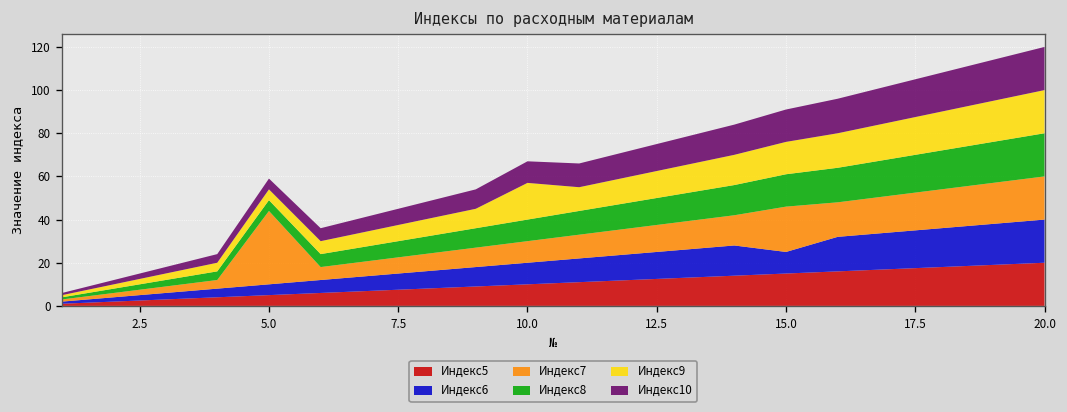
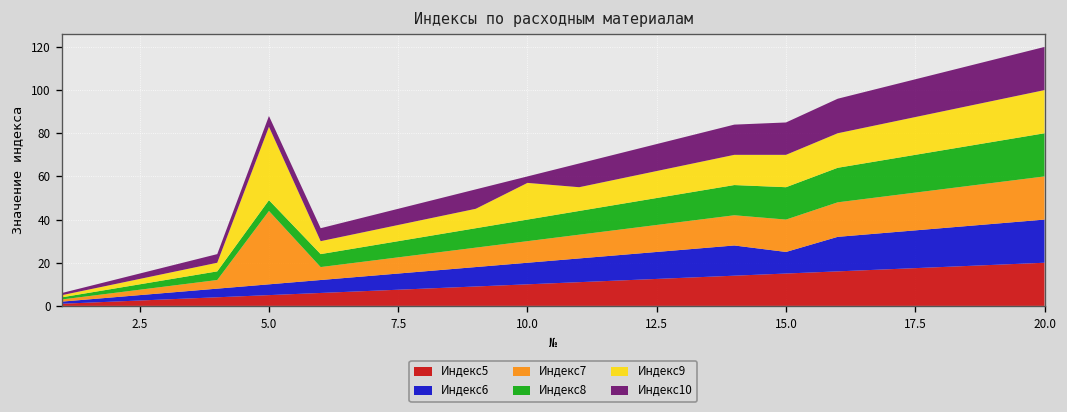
Индекс9, 5.0: 5 -> 34
Индекс10, 10.0: 10 -> 3
Индекс7, 15.0: 21 -> 15
